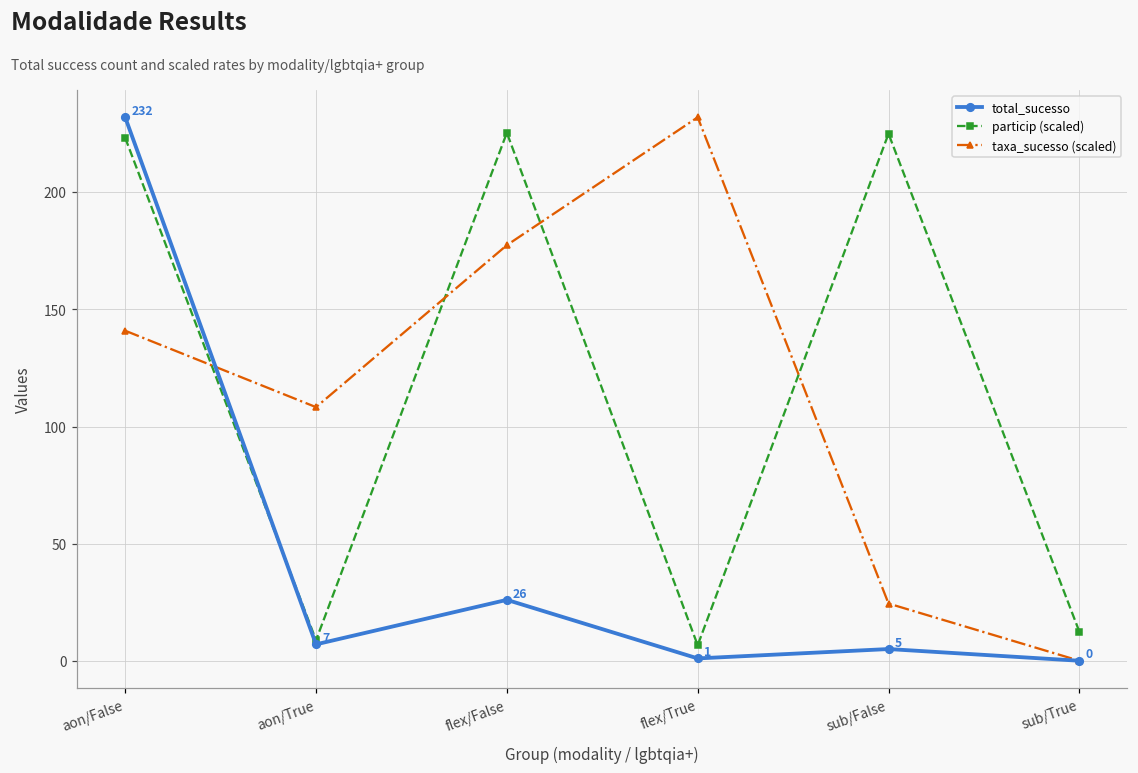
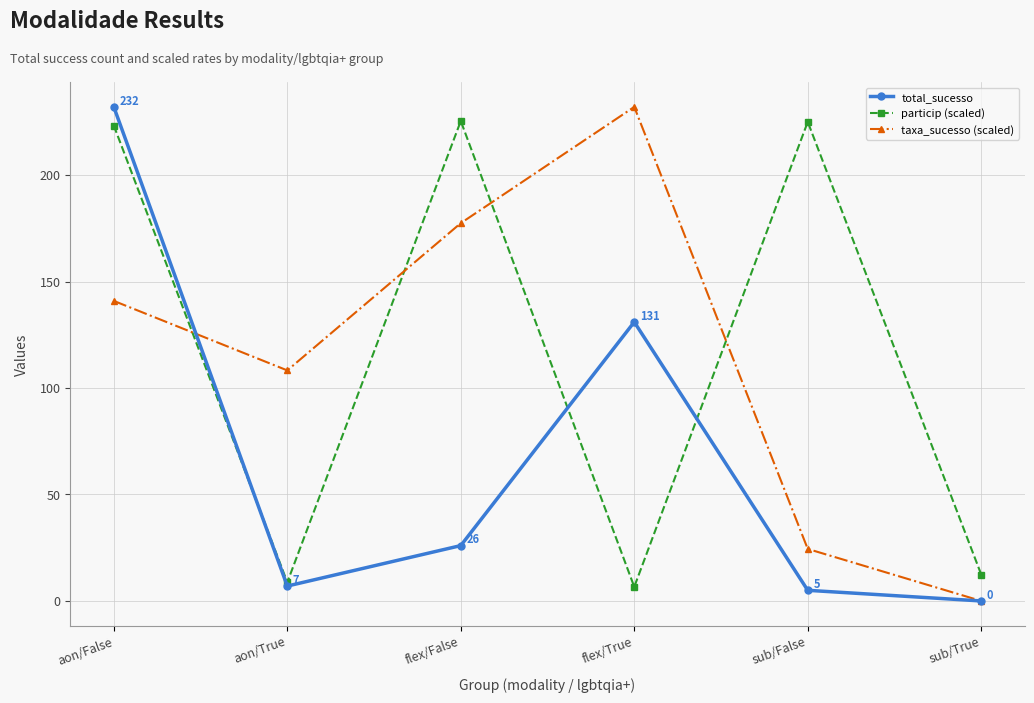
total_sucesso, flex/True: 1 -> 131
